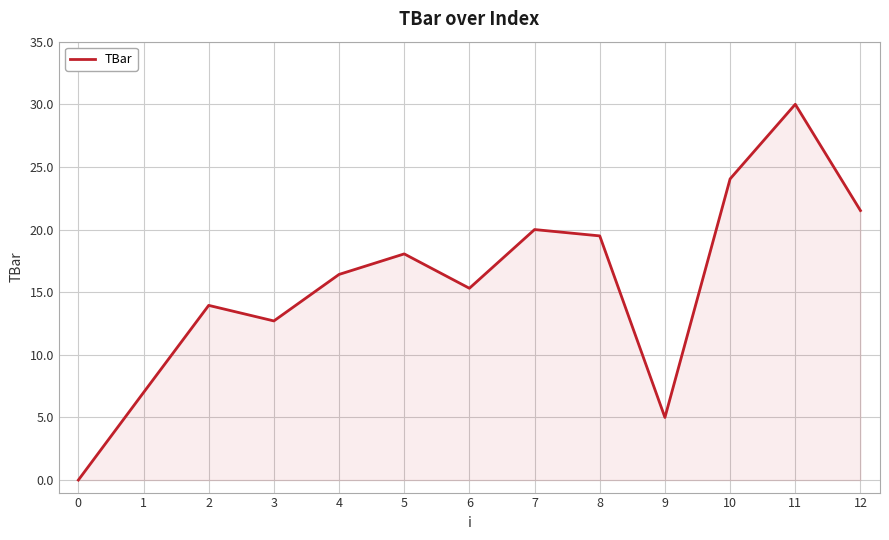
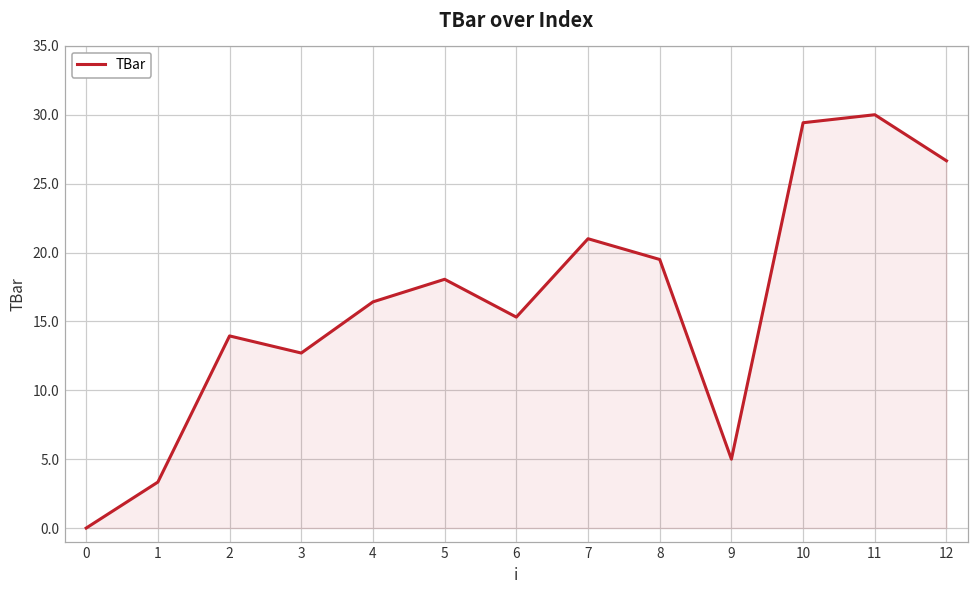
1: 7.0 -> 3.3
7: 20 -> 21
10: 24.0 -> 29.4
12: 21.5 -> 26.7
